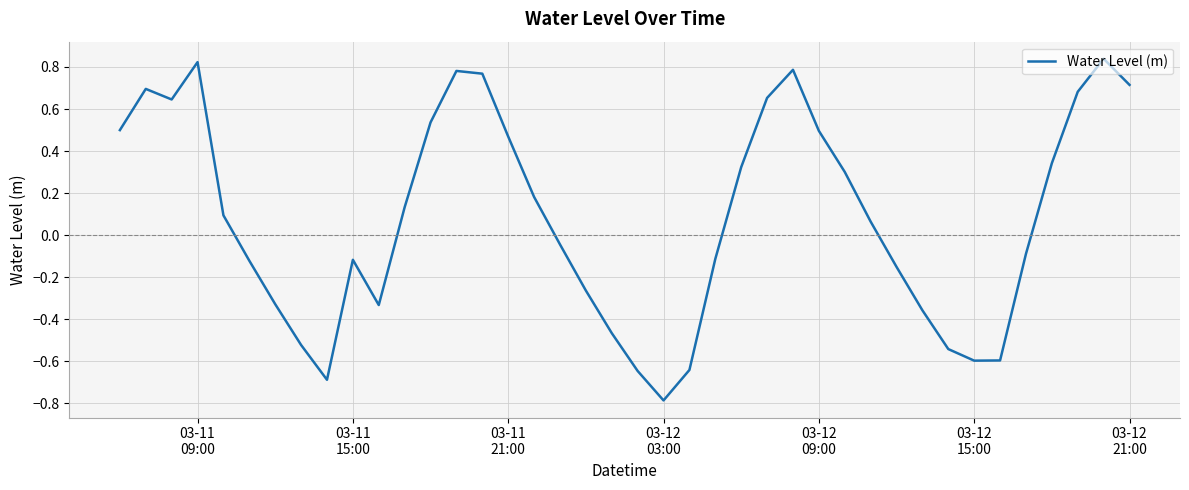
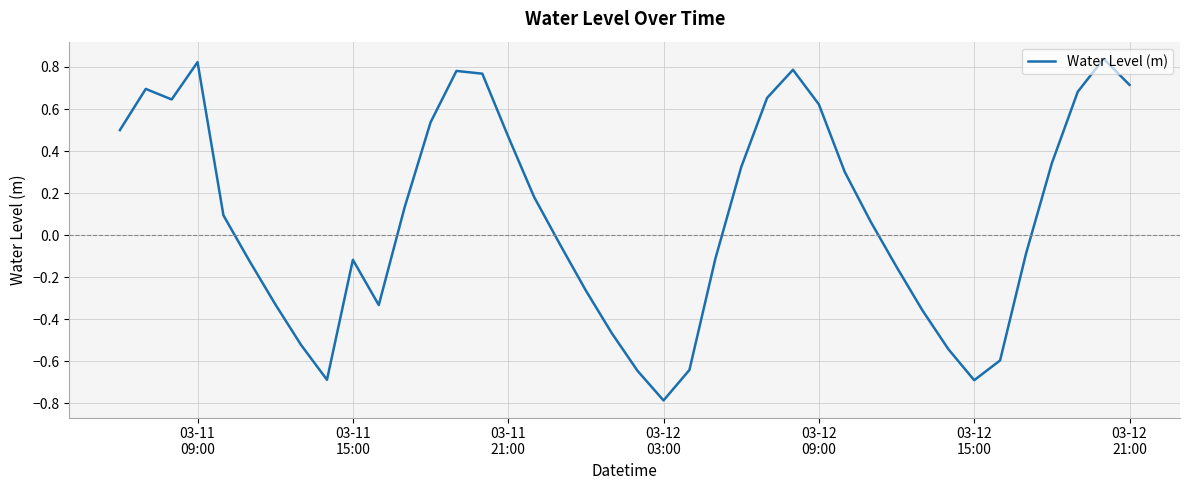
03-12 09:00: 0.50 -> 0.62
03-12 15:00: -0.60 -> -0.69
